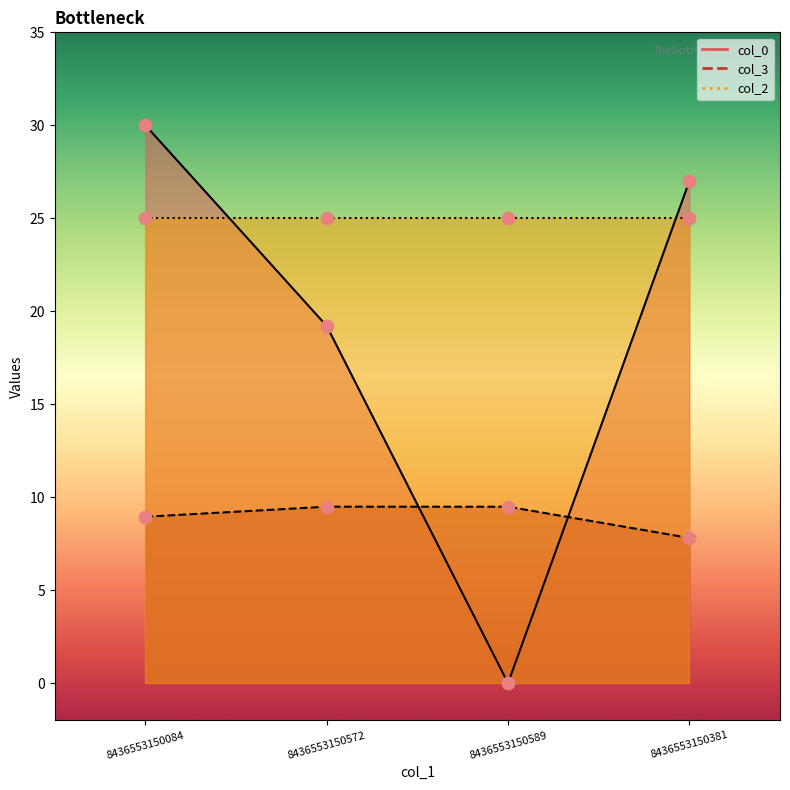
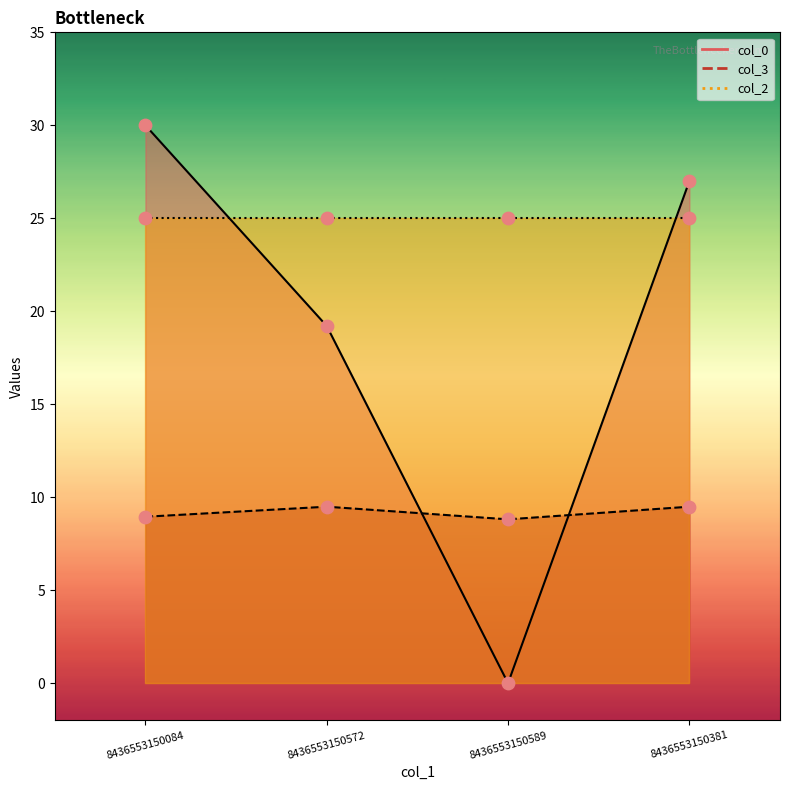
col_3, 8436553150589: 9.5 -> 8.8
col_3, 8436553150381: 7.8 -> 9.5
